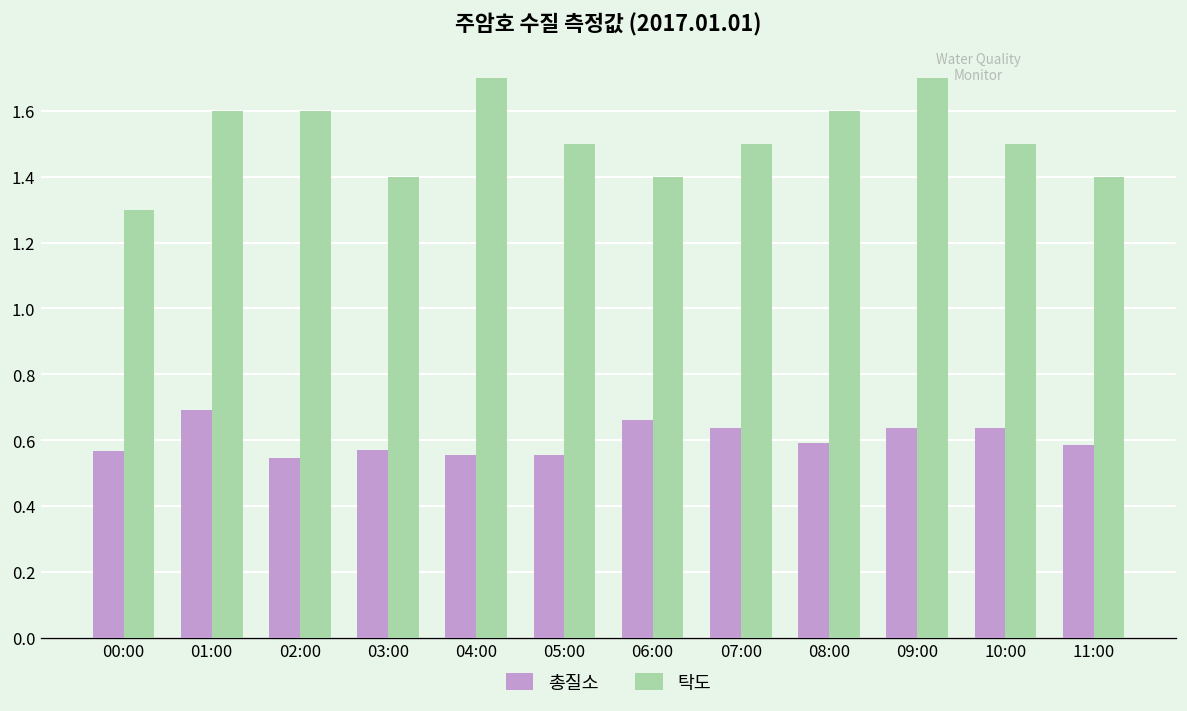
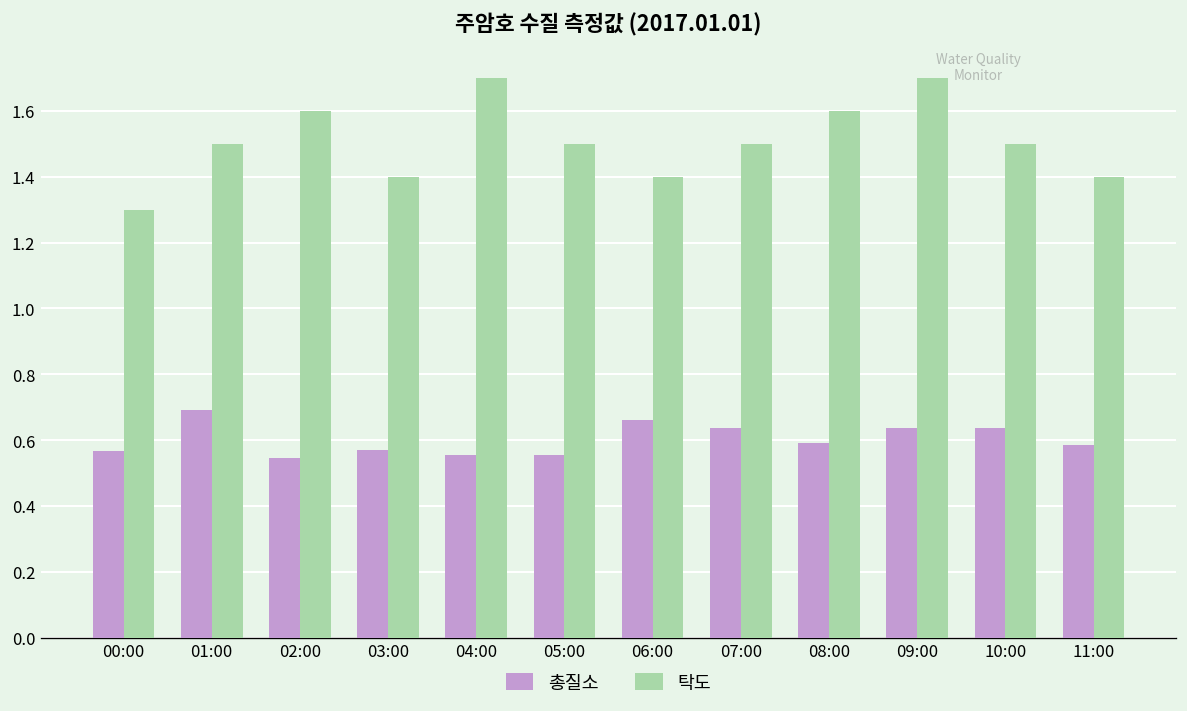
탁도, 01:00: 1.6 -> 1.5
